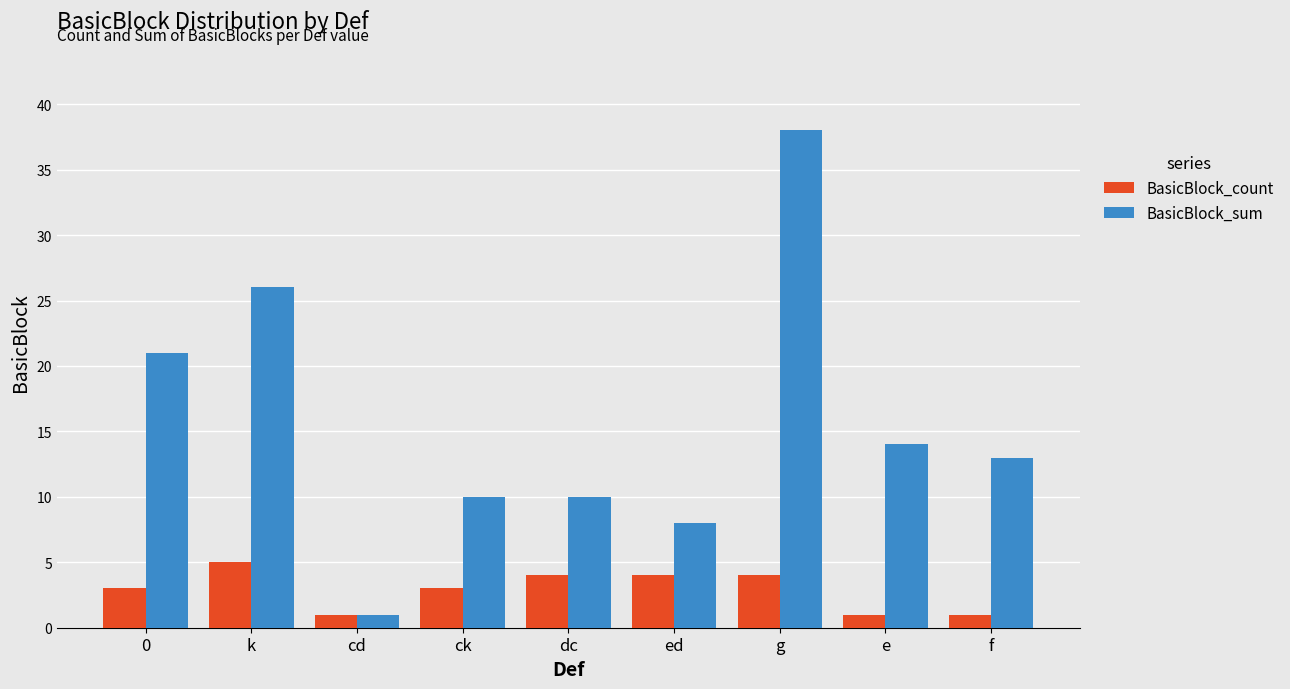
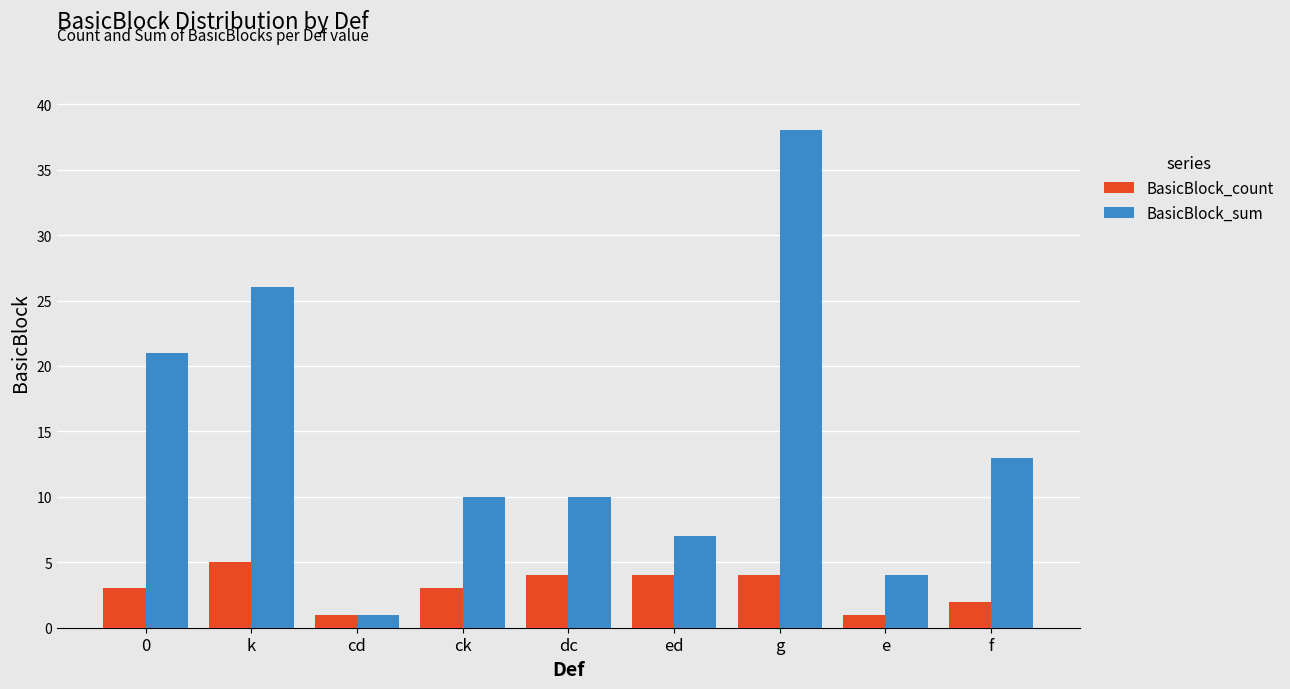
BasicBlock_sum, ed: 8 -> 7
BasicBlock_sum, e: 14 -> 4
BasicBlock_count, f: 1 -> 2
